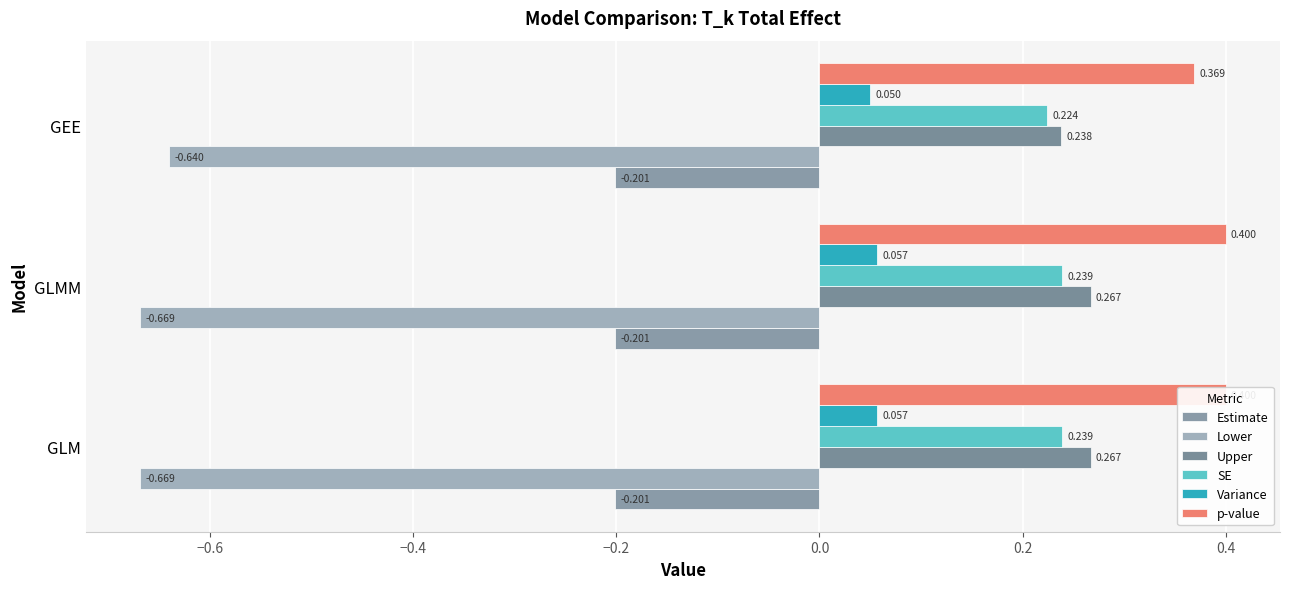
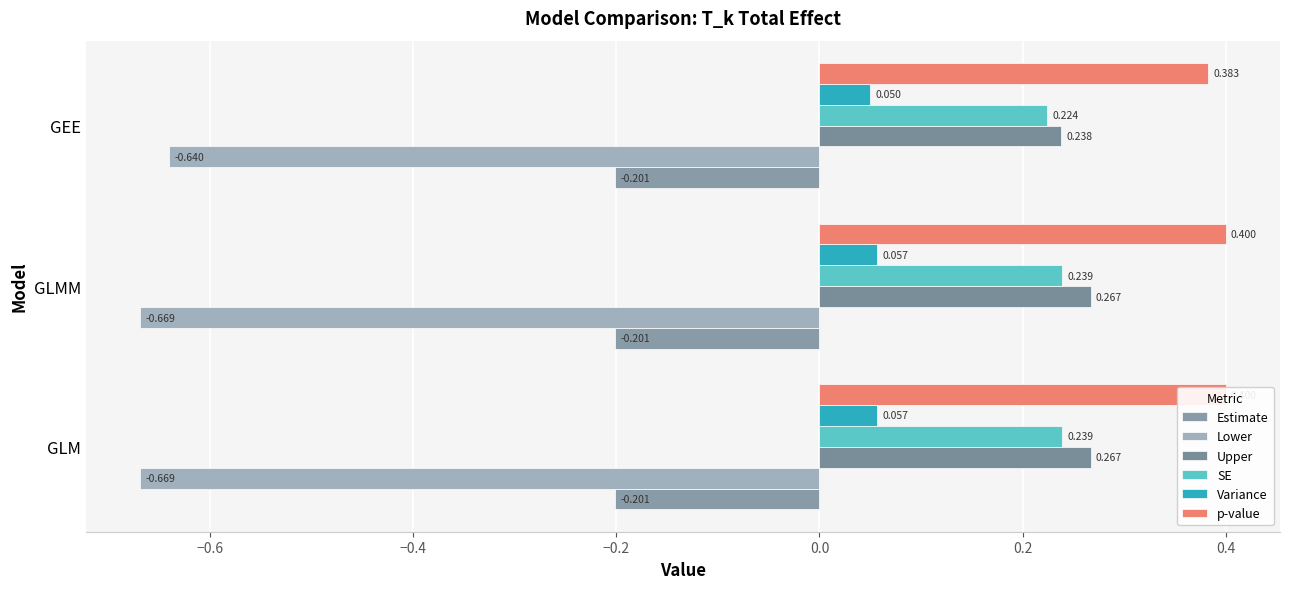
p-value, GEE: 0.369 -> 0.383
